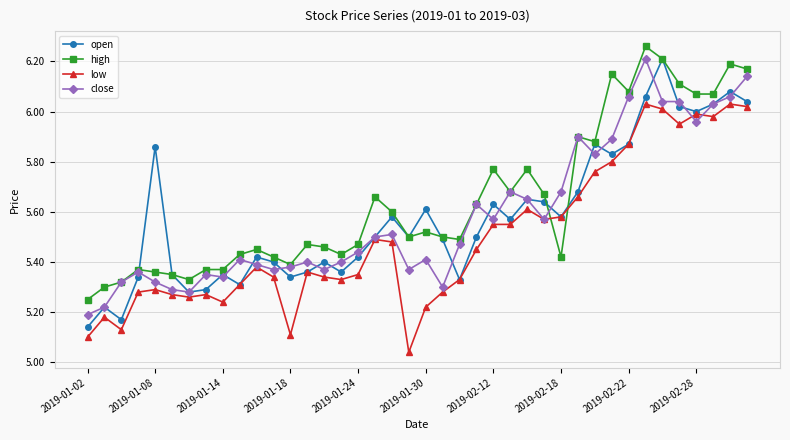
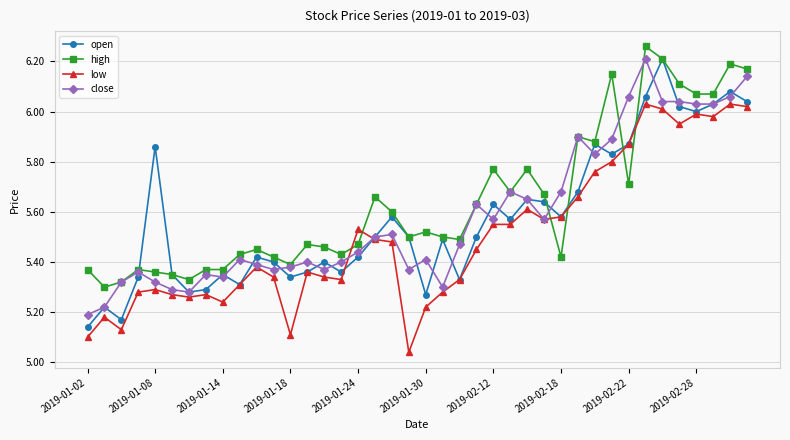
high, 2019-01-02: 5.25 -> 5.37
low, 2019-01-24: 5.35 -> 5.53
open, 2019-01-30: 5.61 -> 5.27
high, 2019-02-22: 6.08 -> 5.71
close, 2019-02-28: 5.96 -> 6.03
